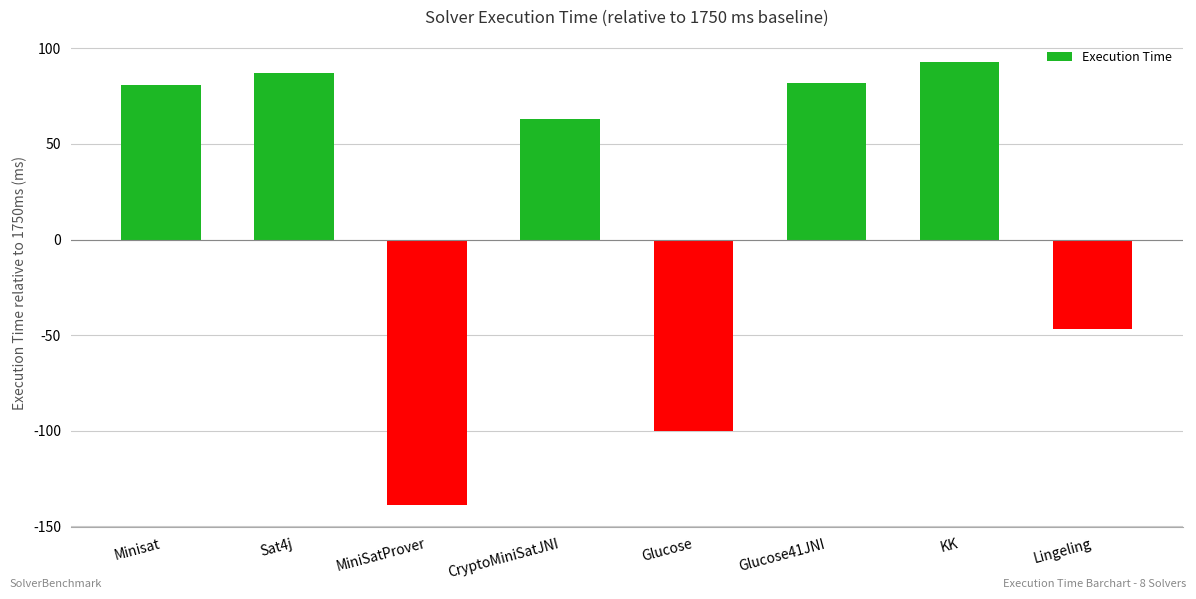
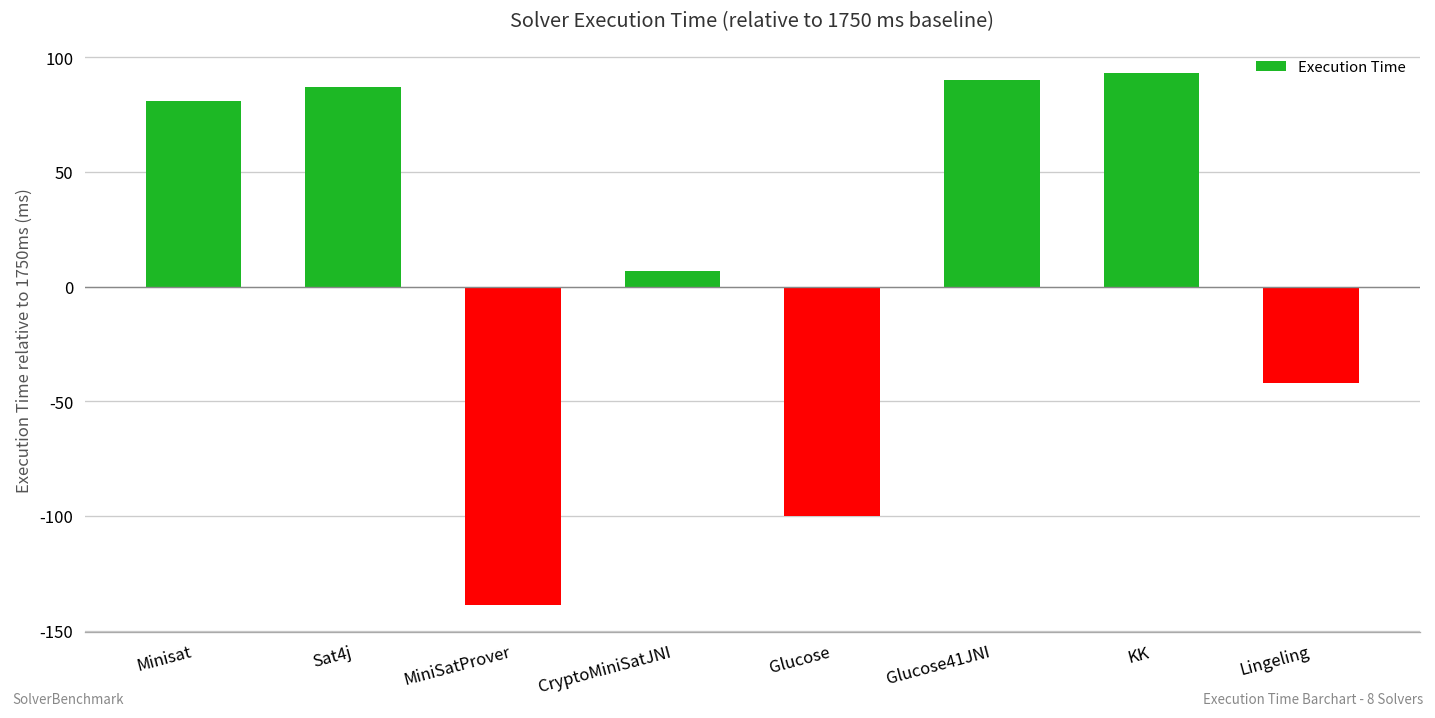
CryptoMiniSatJNI: 63 -> 7
Glucose41JNI: 82 -> 90
Lingeling: -47 -> -42
